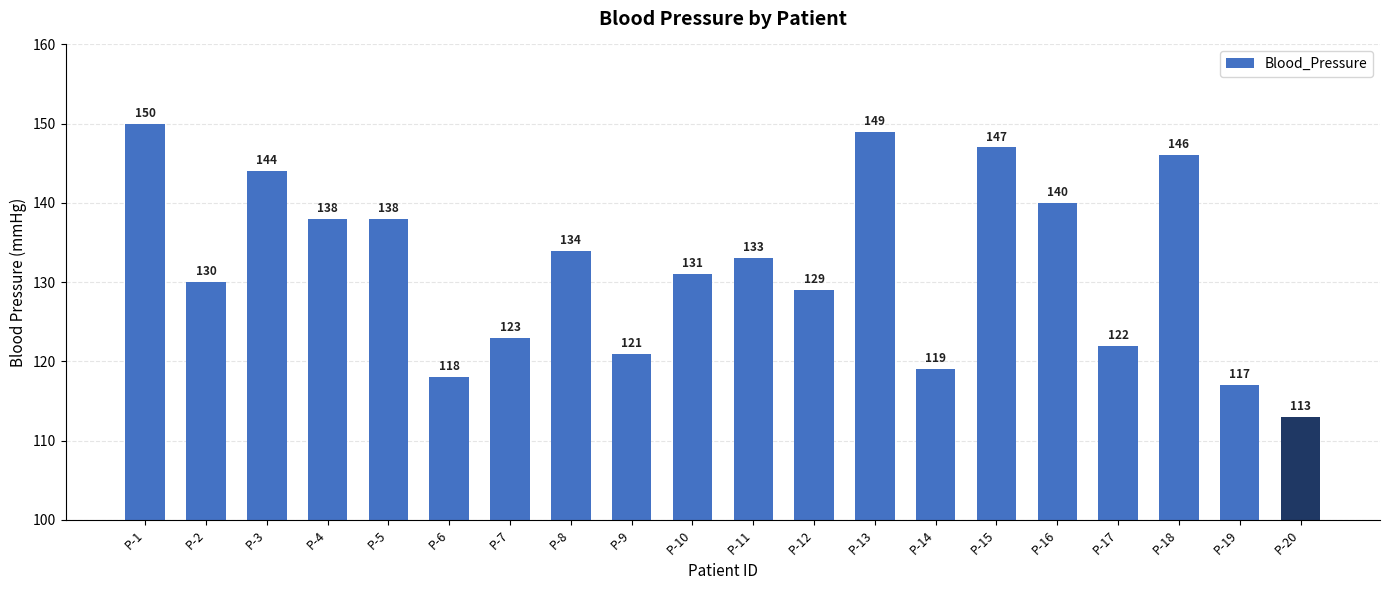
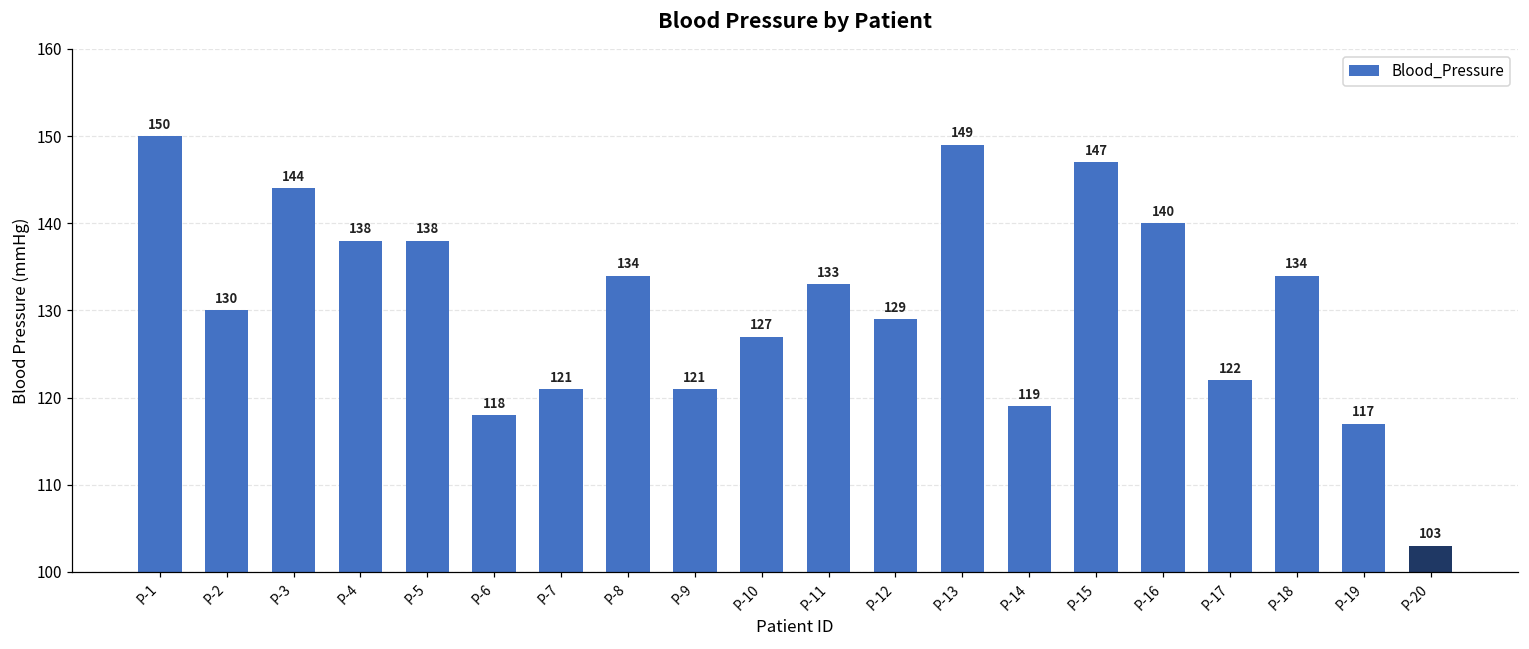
P-7: 123 -> 121
P-10: 131 -> 127
P-18: 146 -> 134
P-20: 113 -> 103
